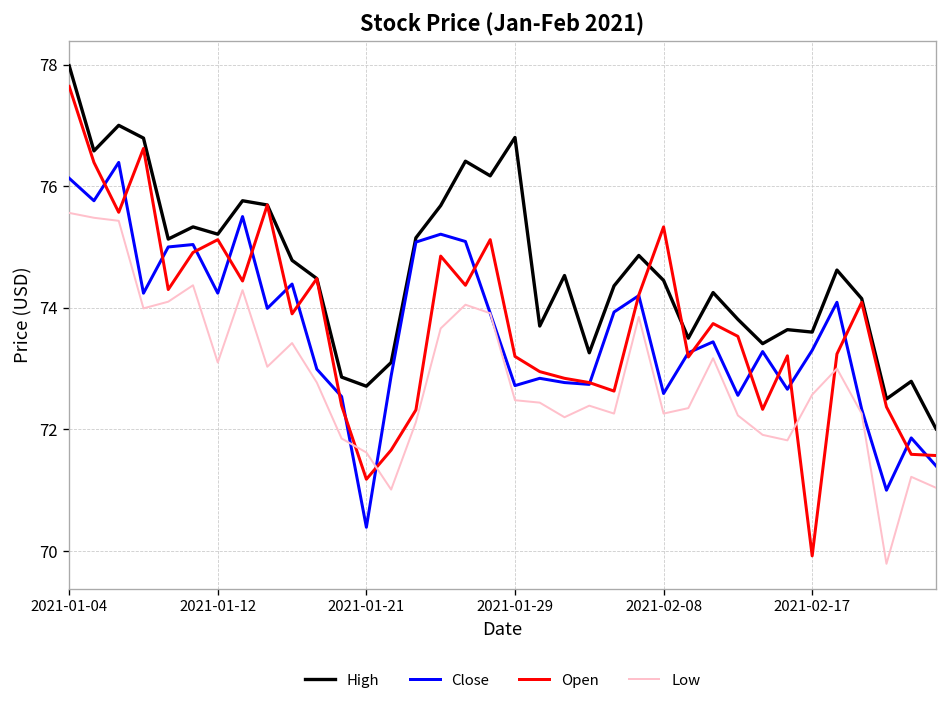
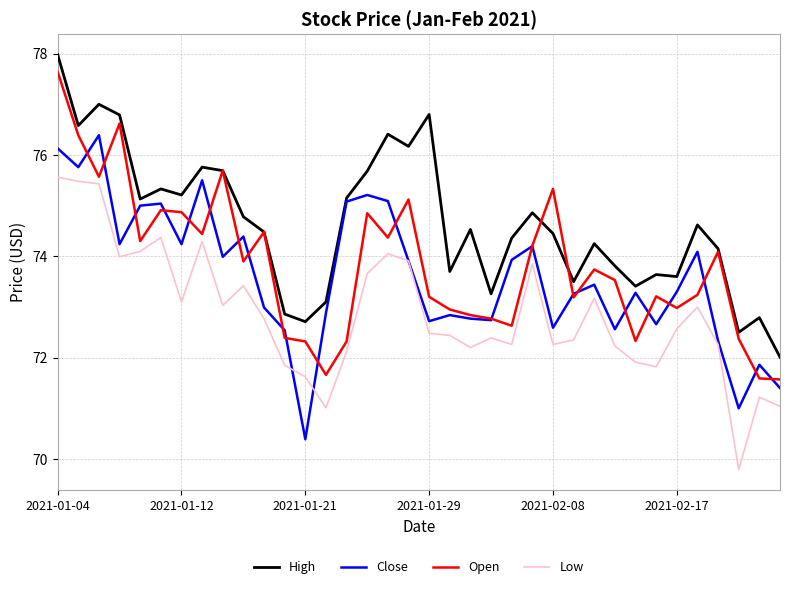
Open, 2021-01-12: 75.1 -> 74.9
Open, 2021-01-21: 71.2 -> 72.3
Open, 2021-02-17: 69.9 -> 73.0
